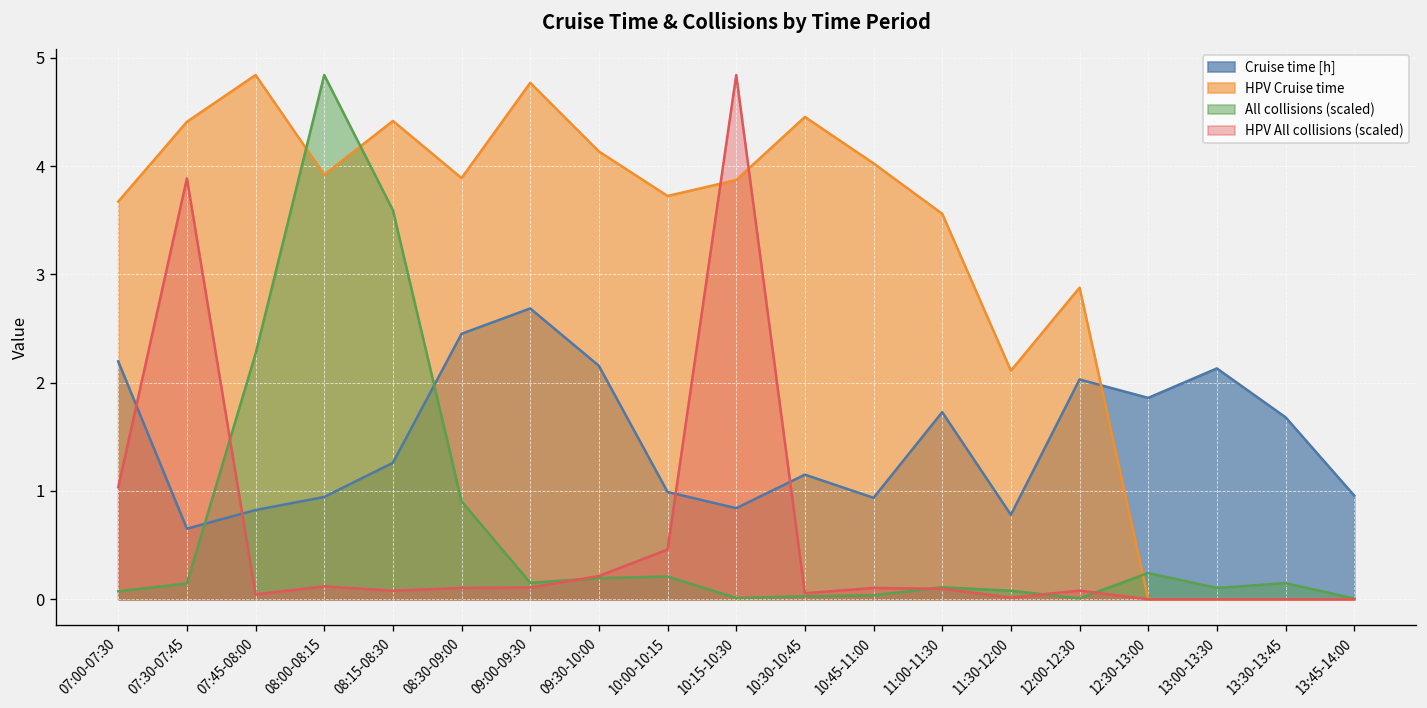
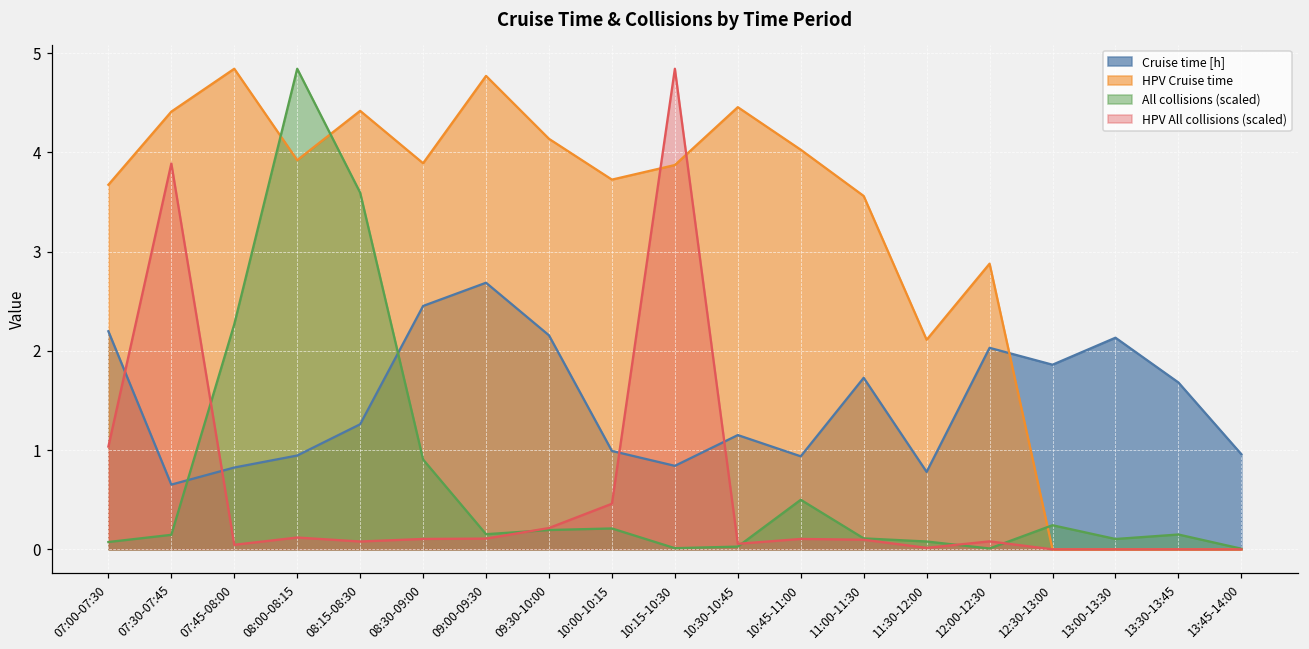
All collisions (scaled), 10:45-11:00: 0.0 -> 0.5
